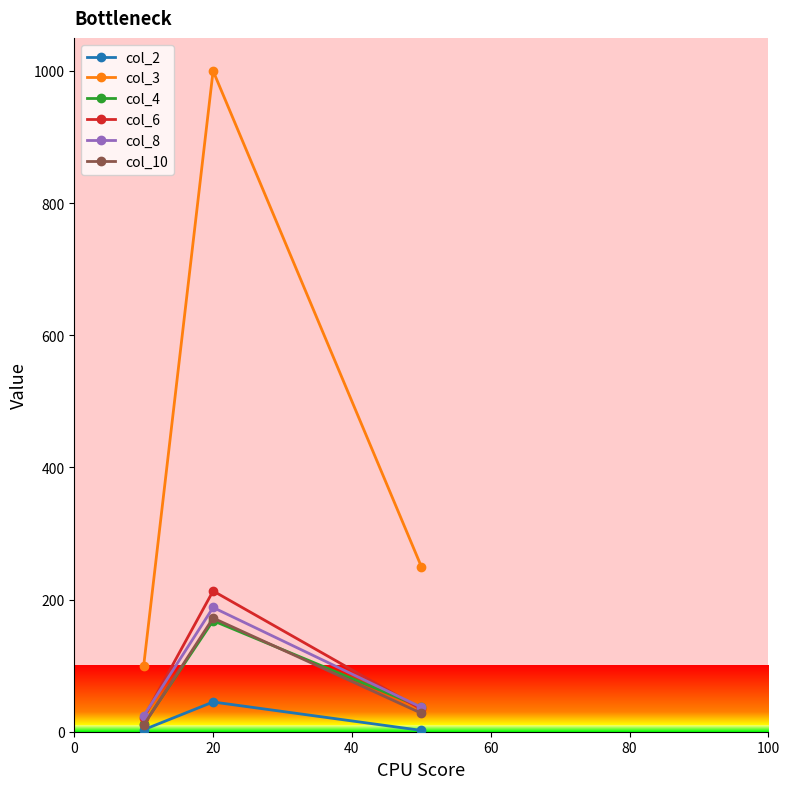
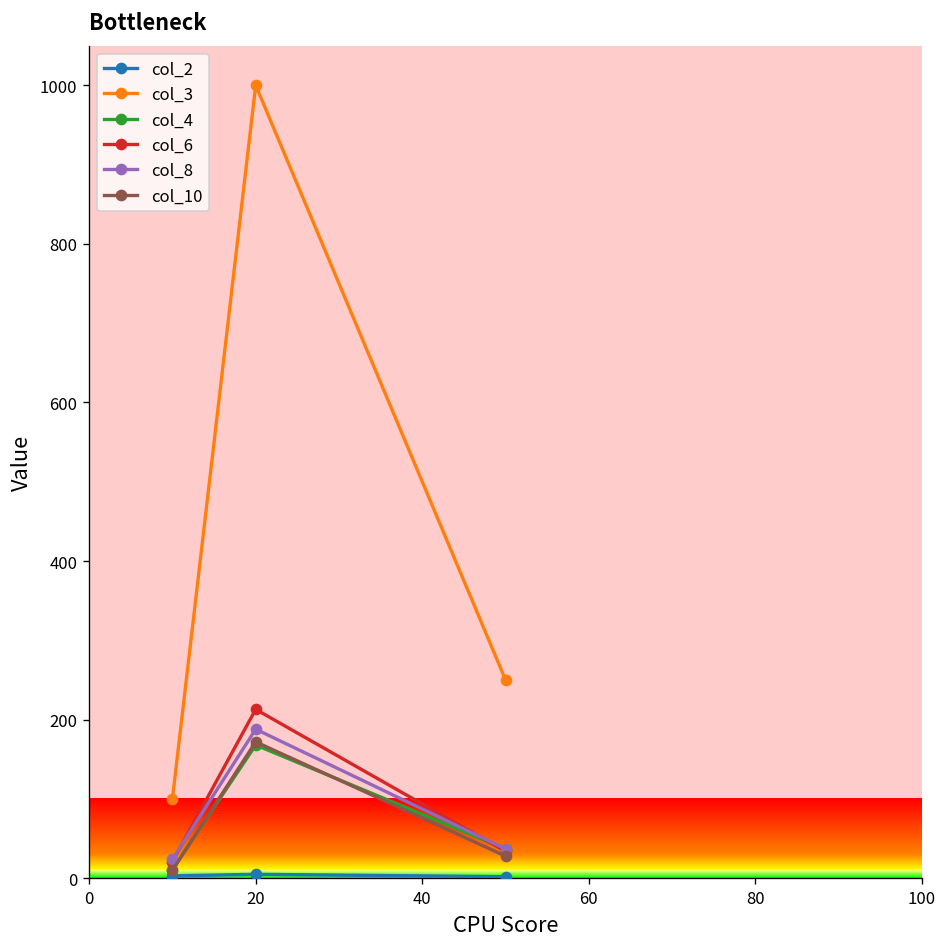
col_2, 20: 50 -> 10
